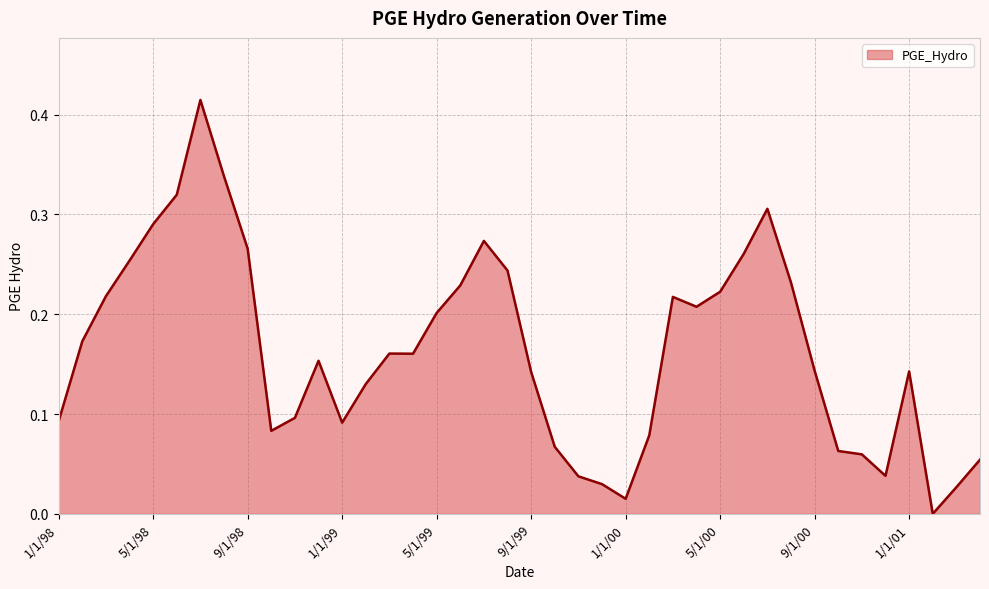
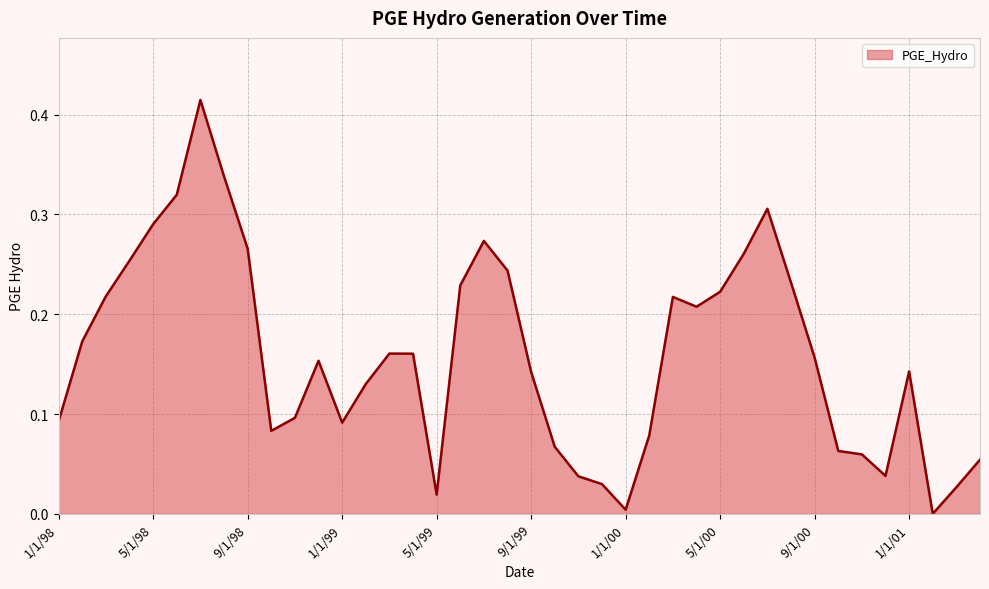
5/1/99: 0.20 -> 0.02
1/1/00: 0.02 -> 0.00
9/1/00: 0.14 -> 0.16
